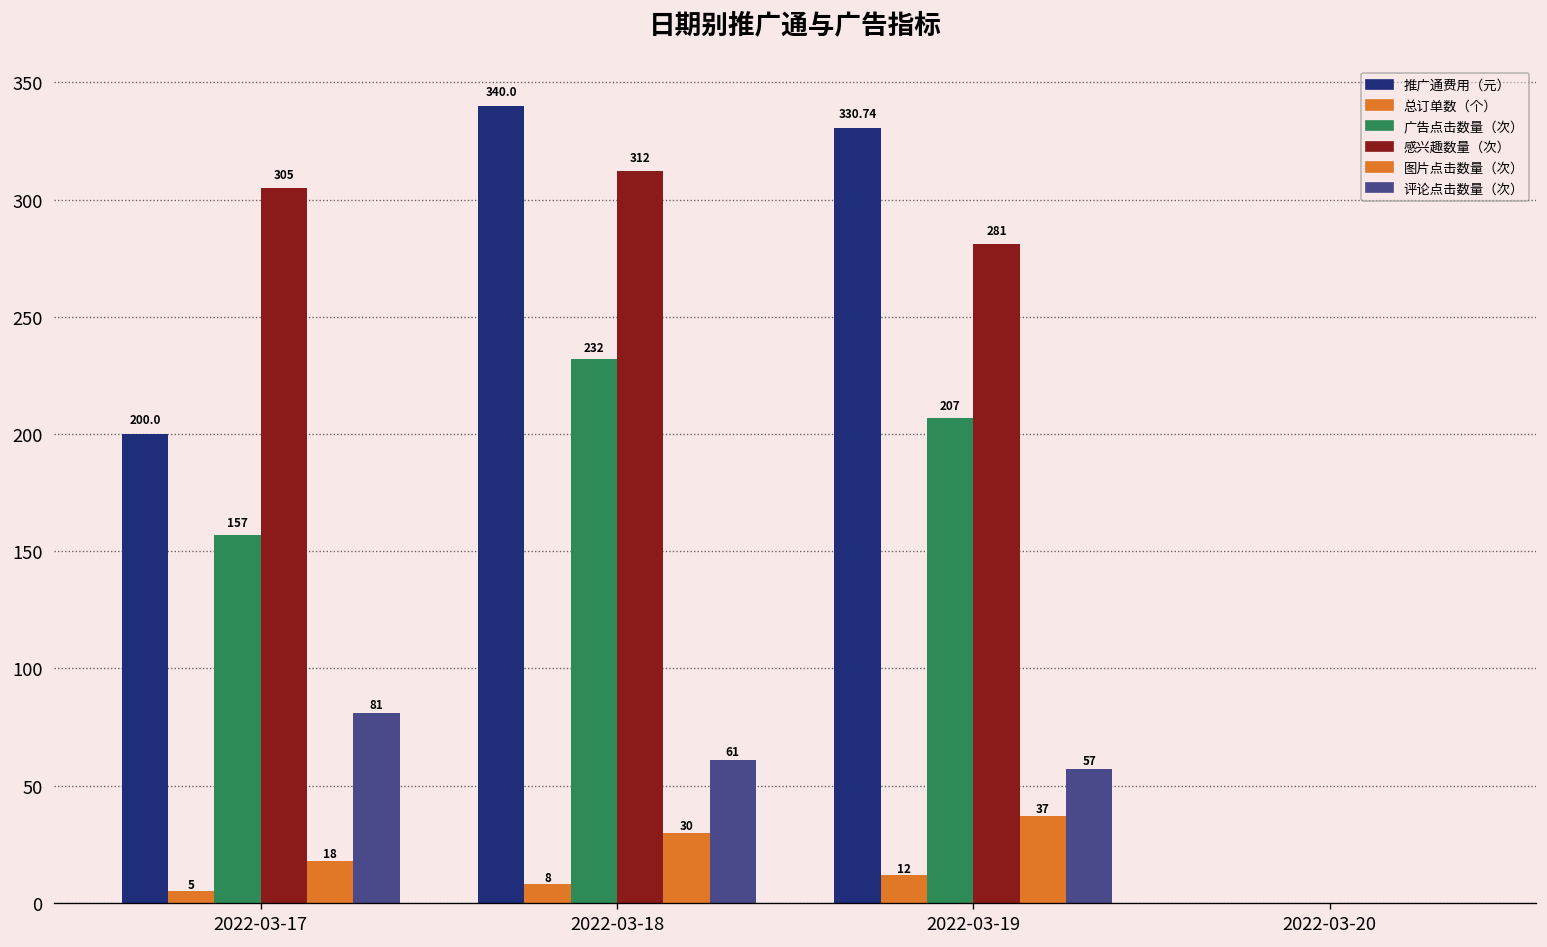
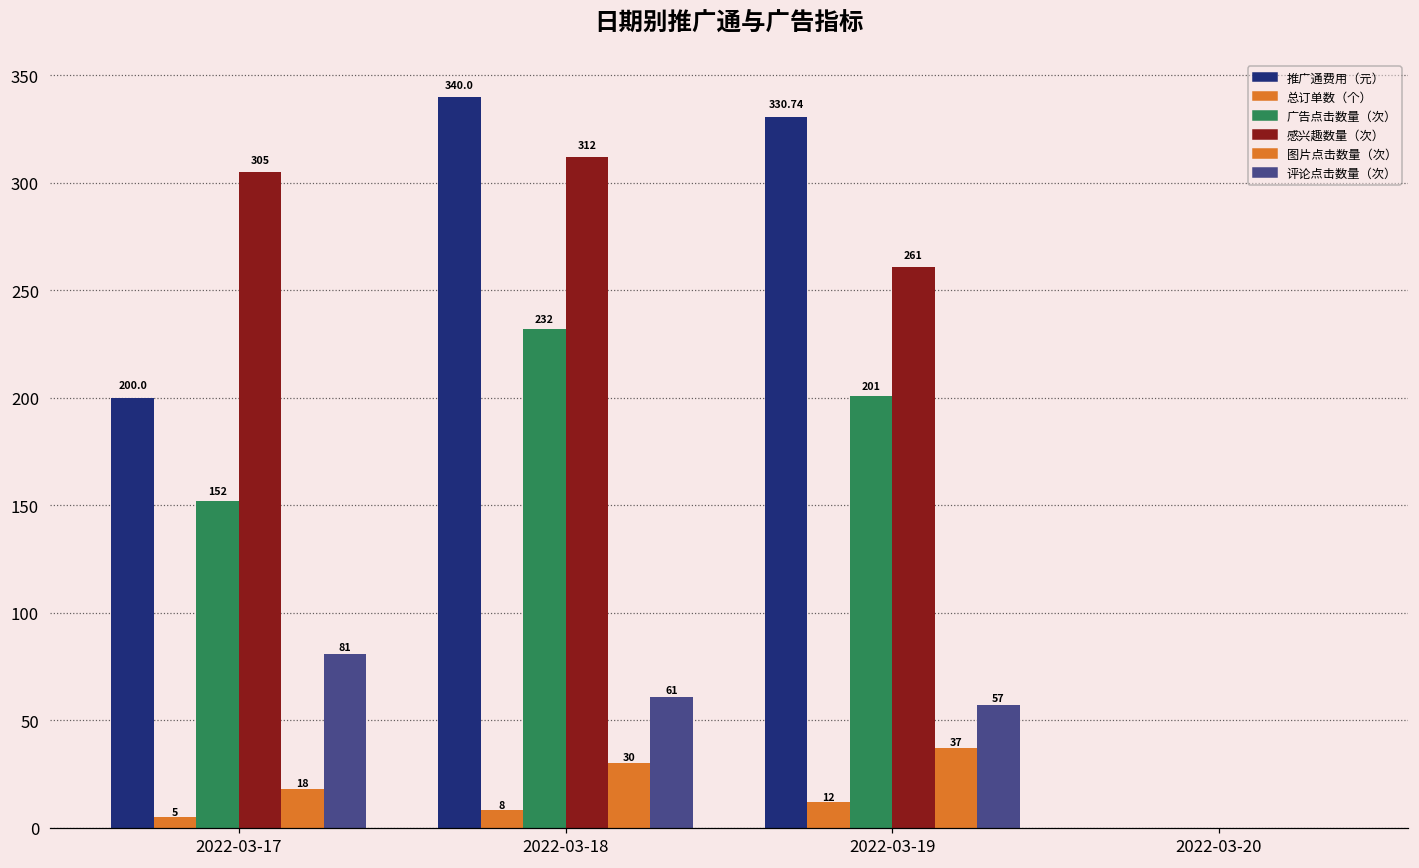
广告点击数量（次）, 2022-03-17: 157 -> 152
广告点击数量（次）, 2022-03-19: 207 -> 201
感兴趣数量（次）, 2022-03-19: 281 -> 261
